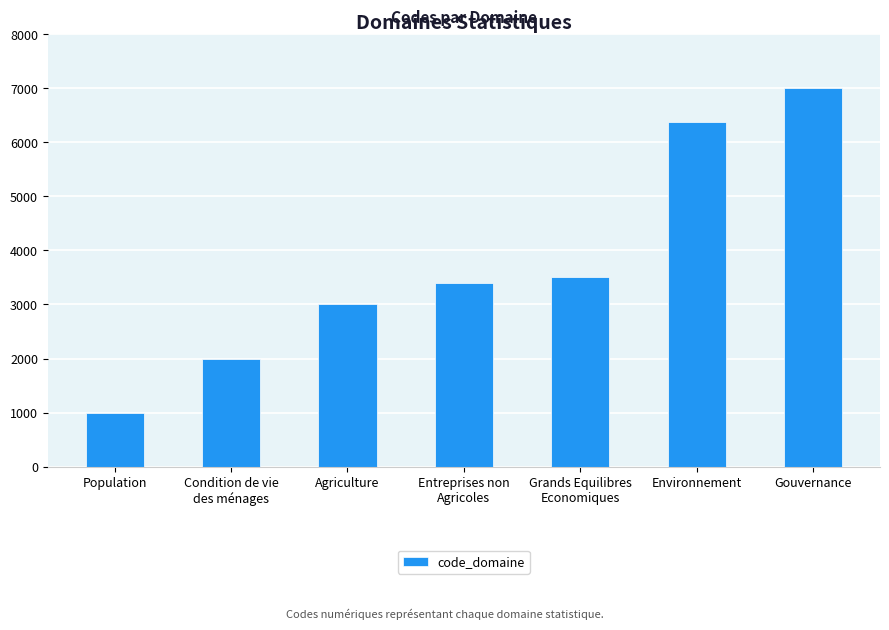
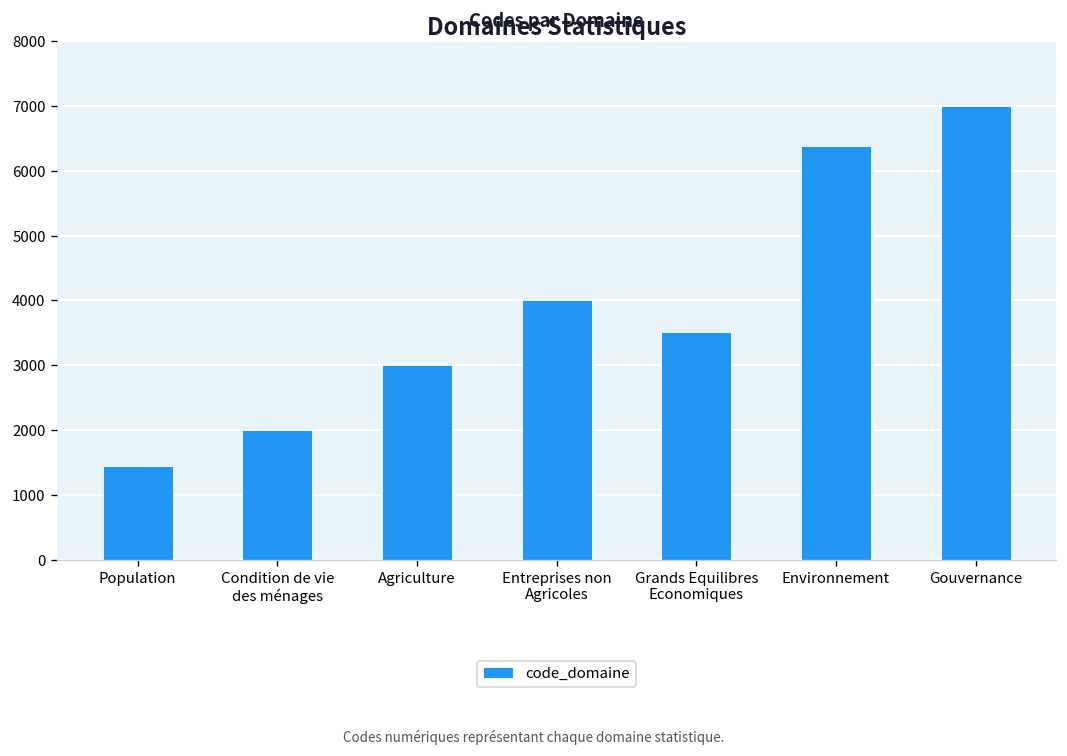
Population: 1000 -> 1500
Entreprises non Agricoles: 3400 -> 4000
